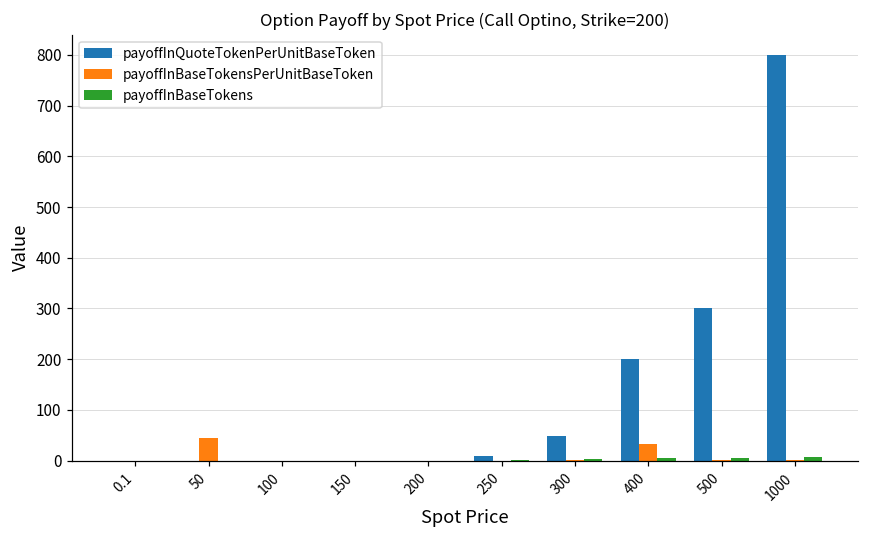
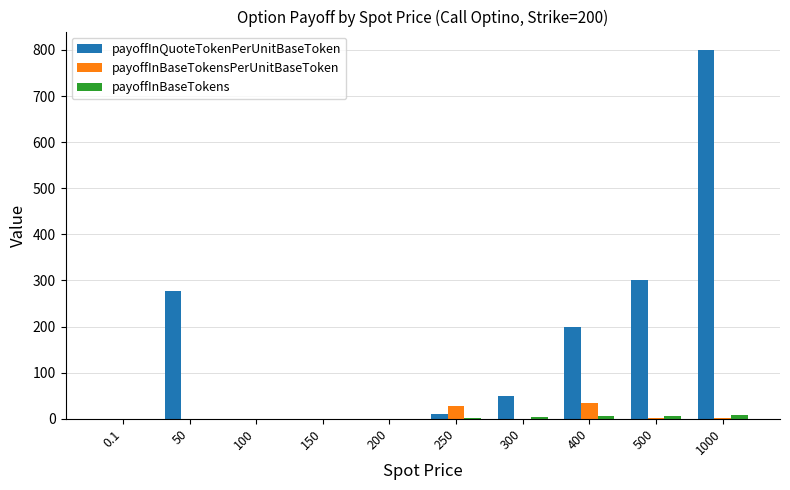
payoffInQuoteTokenPerUnitBaseToken, 50: 0 -> 280
payoffInBaseTokensPerUnitBaseToken, 50: 40 -> 0
payoffInBaseTokensPerUnitBaseToken, 250: 0 -> 30
